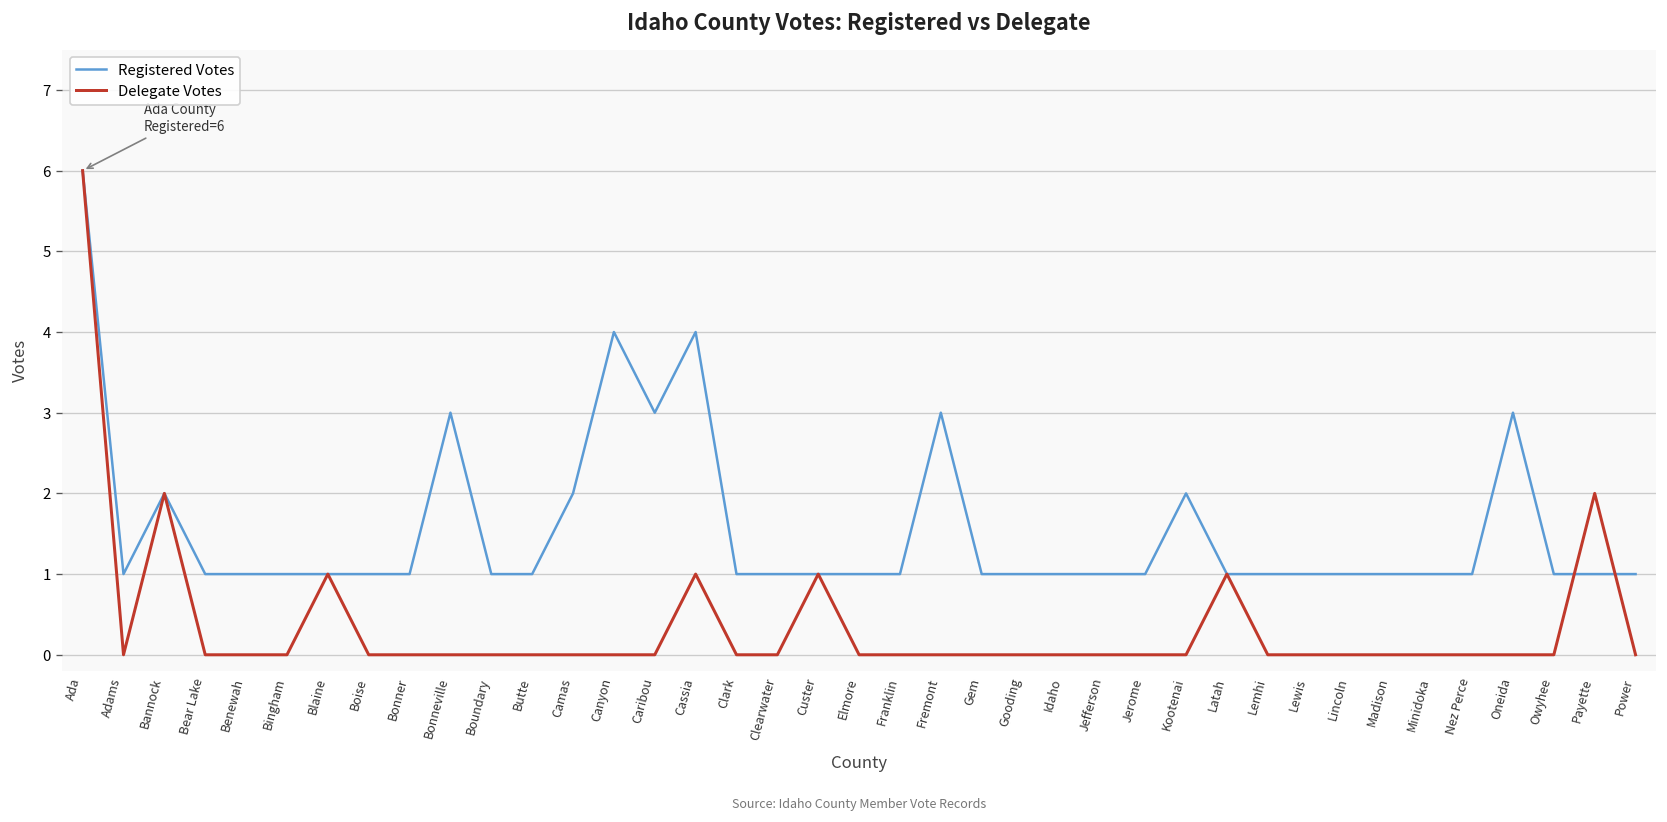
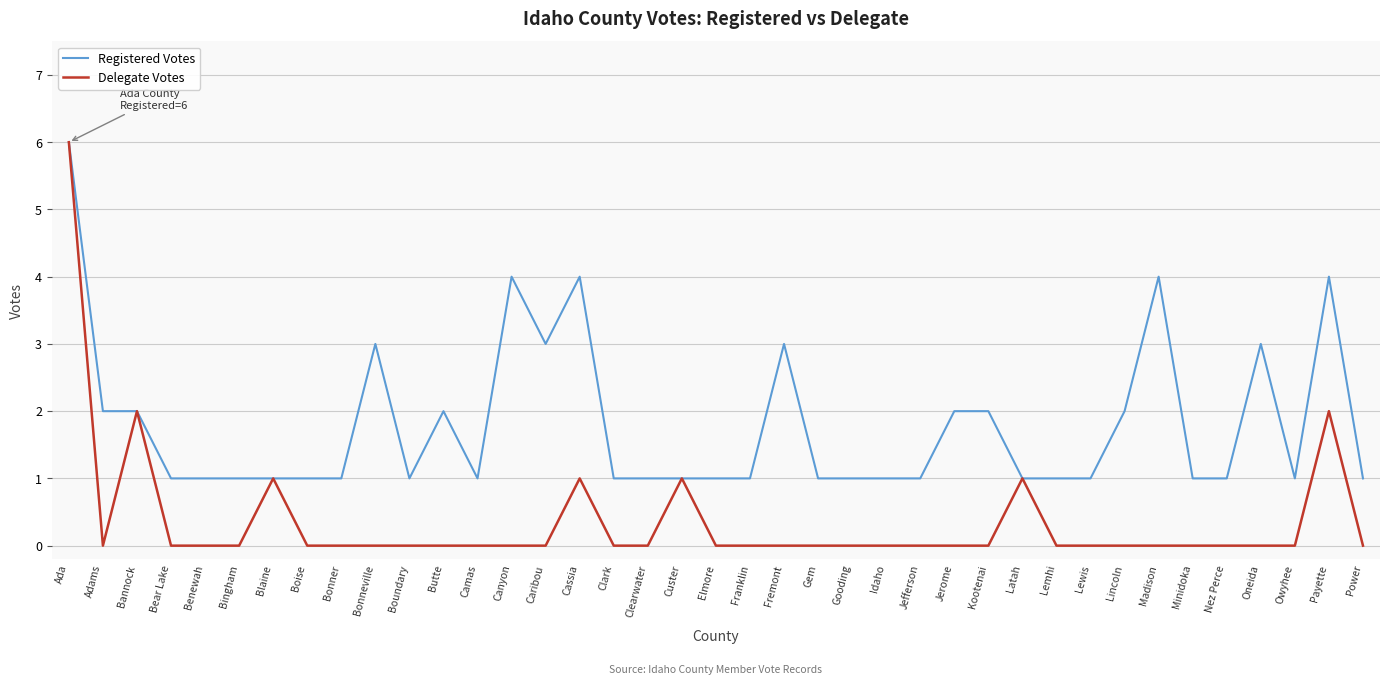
Registered Votes, Adams: 1 -> 2
Registered Votes, Butte: 1 -> 2
Registered Votes, Camas: 2 -> 1
Registered Votes, Jerome: 1 -> 2
Registered Votes, Lincoln: 1 -> 2
Registered Votes, Madison: 1 -> 4
Registered Votes, Payette: 1 -> 4
